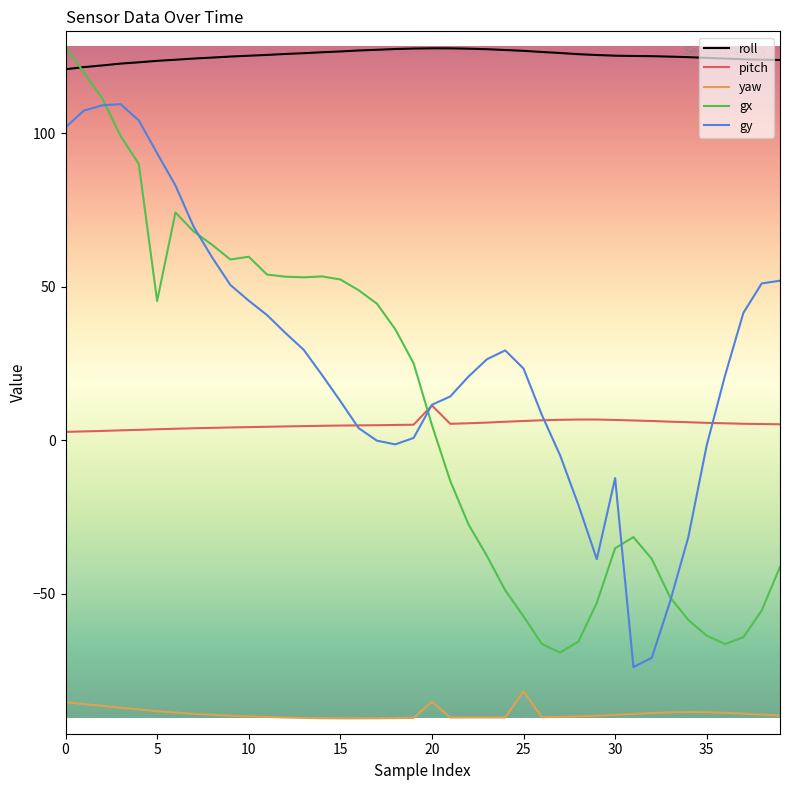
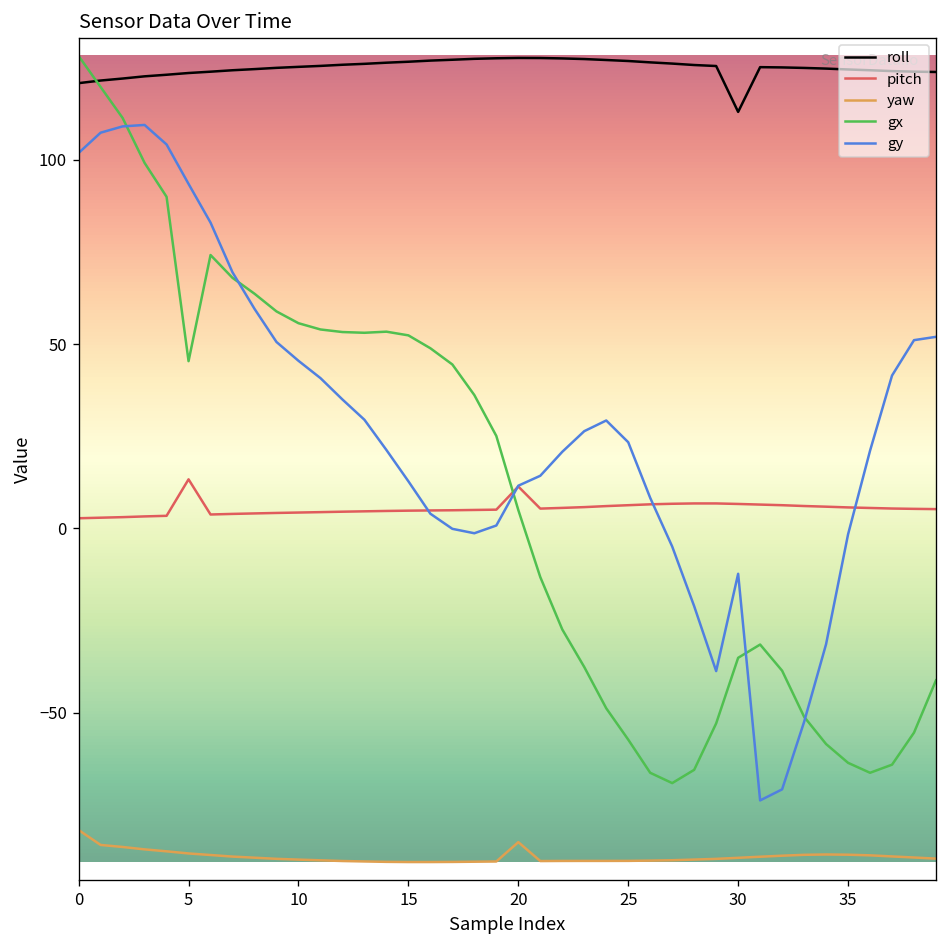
yaw, 0: -85 -> -82
pitch, 5: 4 -> 13
gx, 10: 60 -> 56
yaw, 25: -82 -> -90
roll, 30: 125 -> 113
